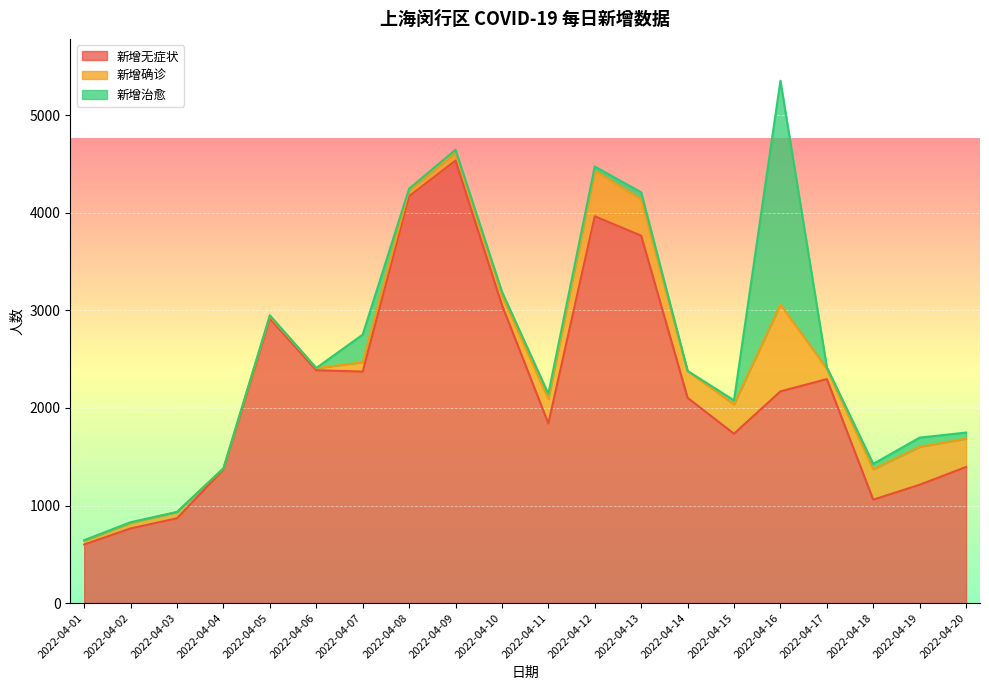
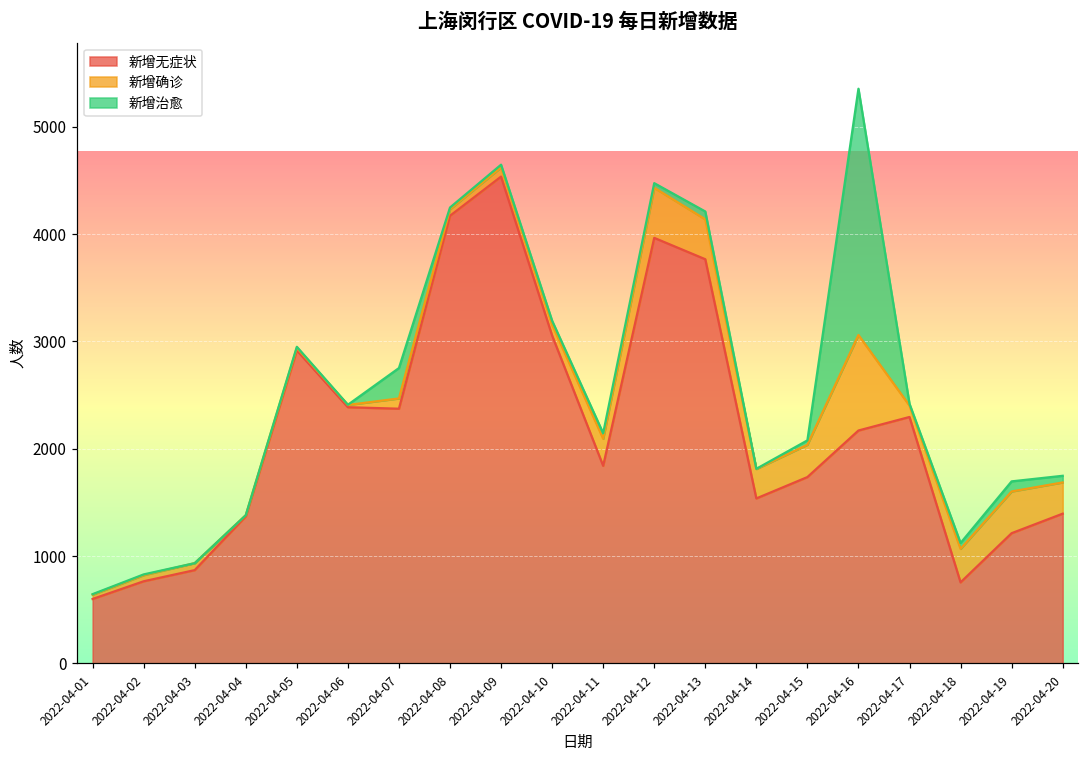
新增无症状, 2022-04-14: 2100 -> 1500
新增无症状, 2022-04-18: 1100 -> 800
